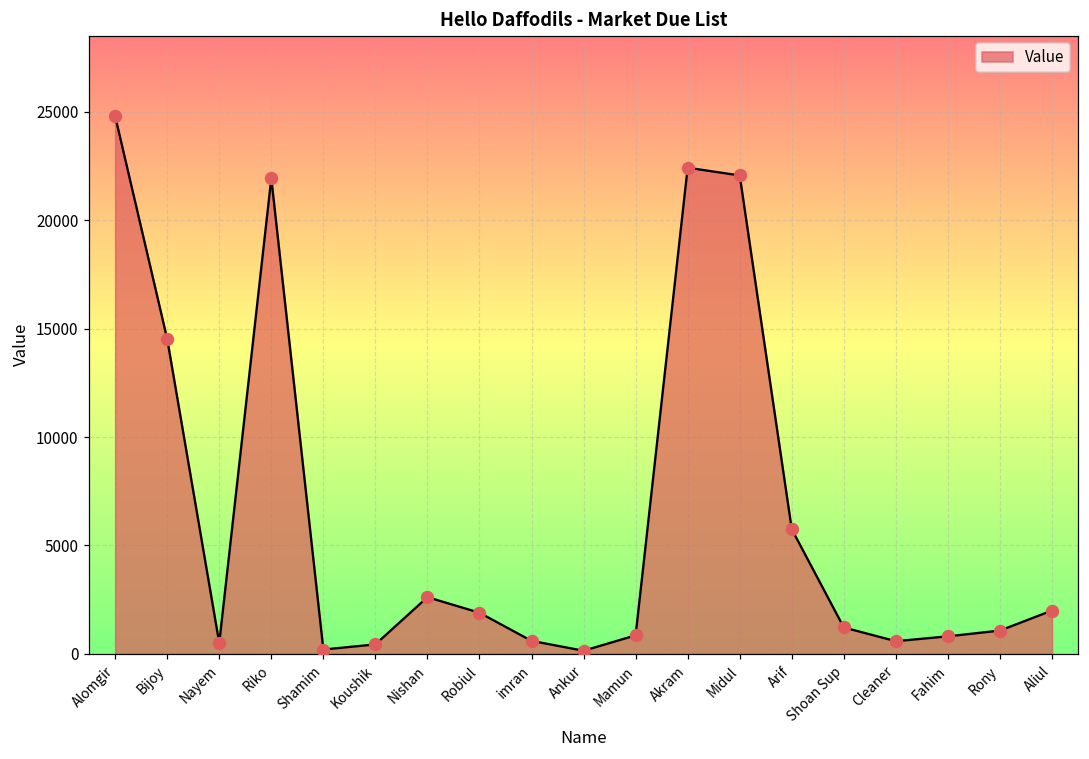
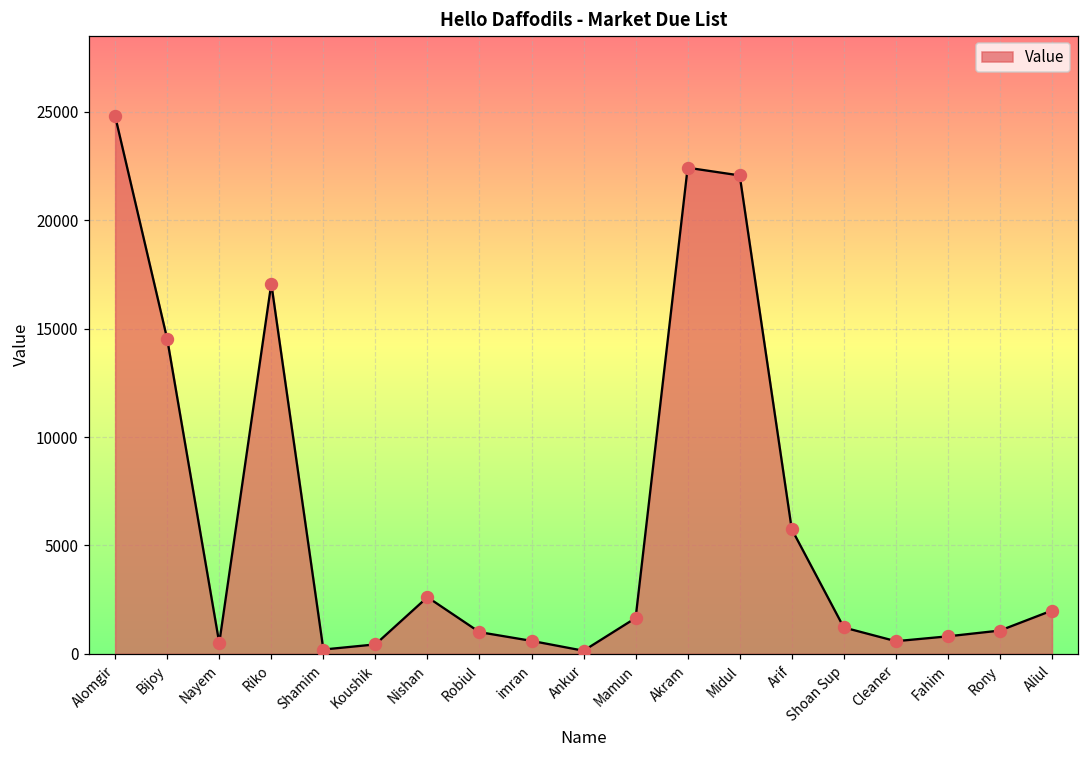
Riko: 21900 -> 17100
Robiul: 1900 -> 1000
Mamun: 900 -> 1700
